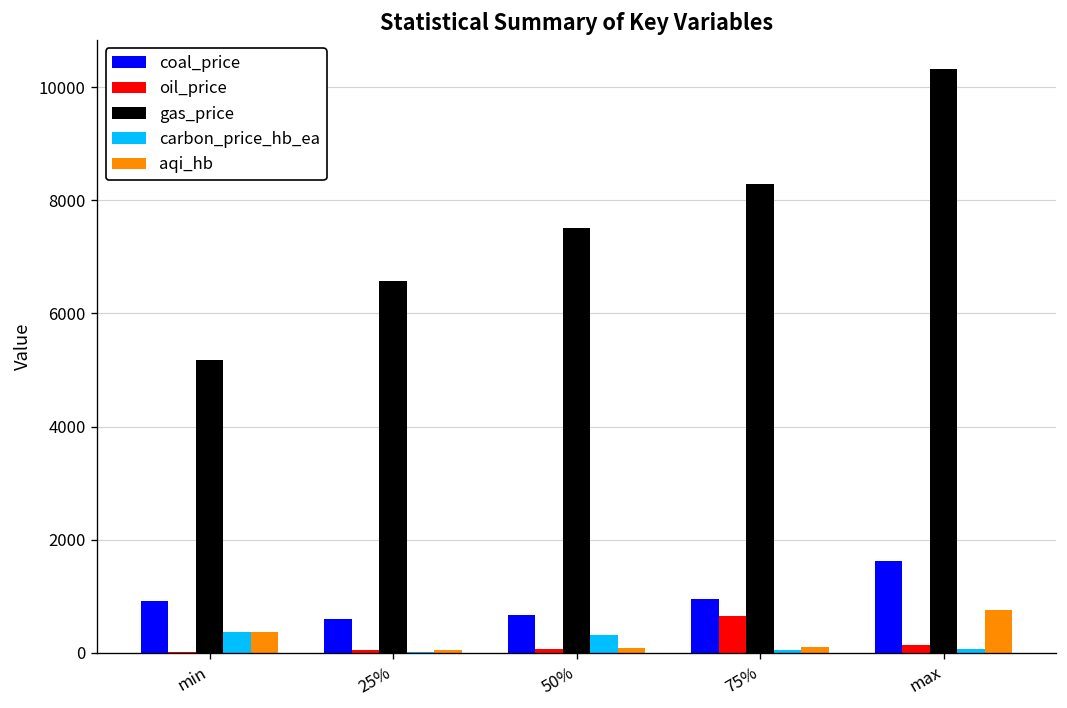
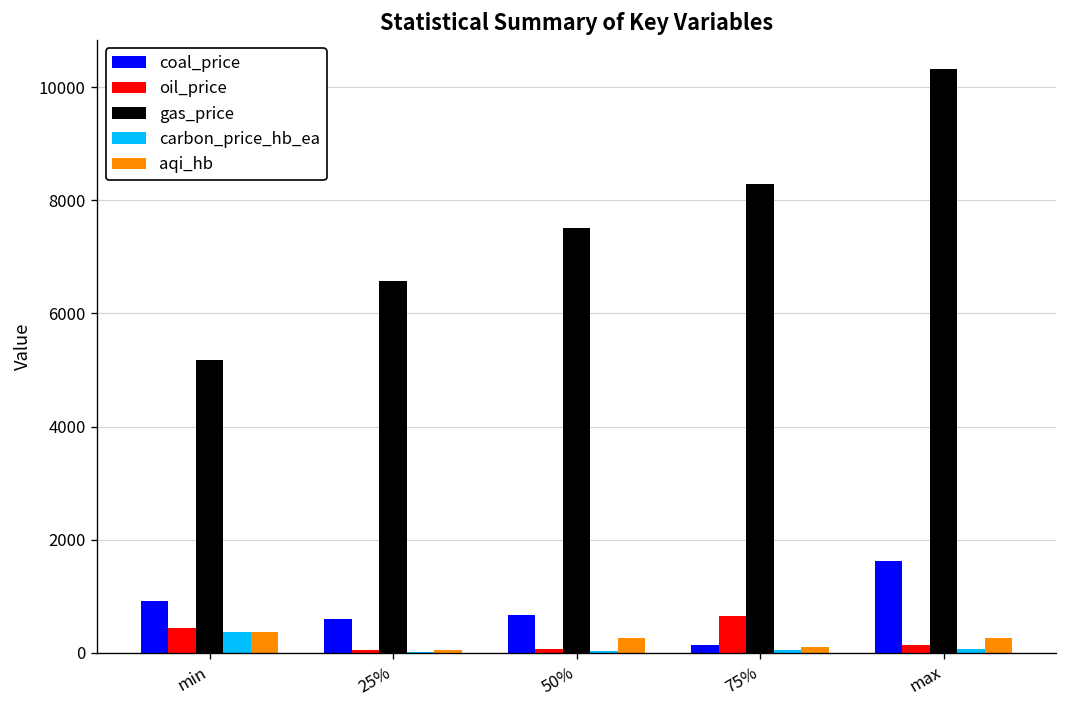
oil_price, min: 0 -> 400
carbon_price_hb_ea, 50%: 300 -> 0
aqi_hb, 50%: 100 -> 300
coal_price, 75%: 900 -> 100
aqi_hb, max: 800 -> 300
